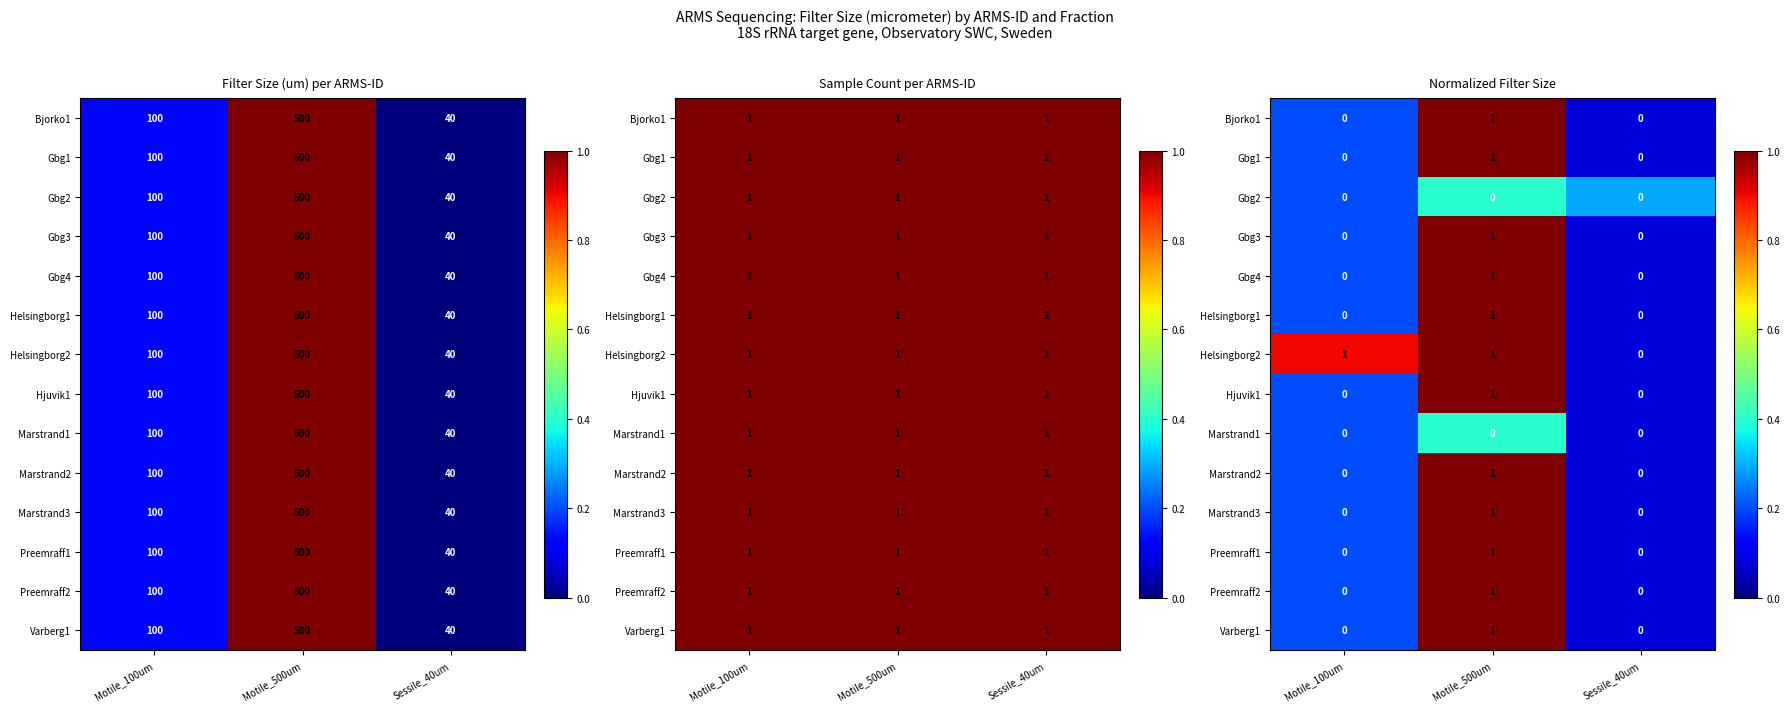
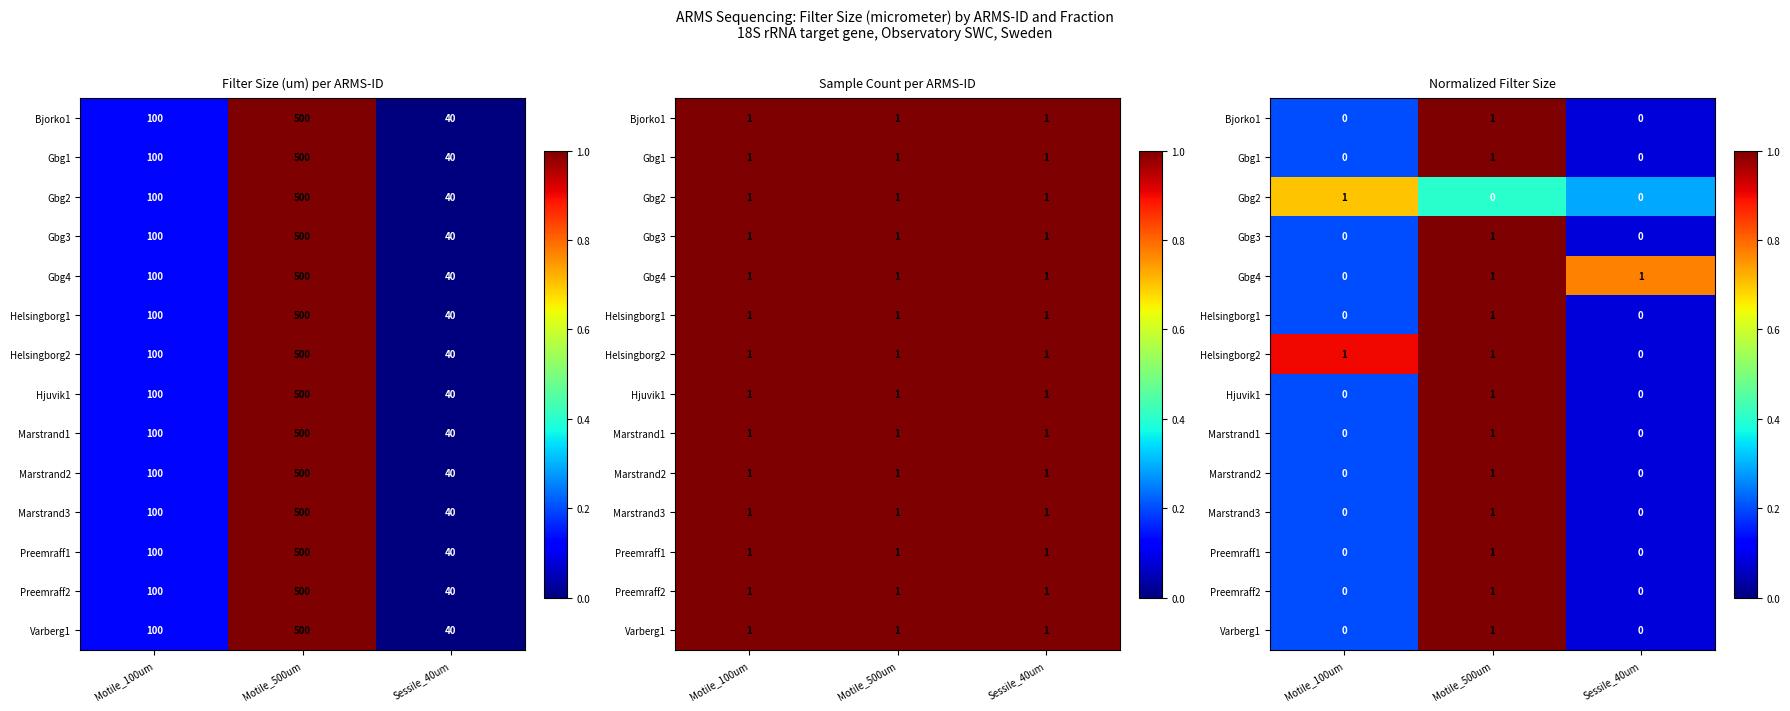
Normalized Filter Size, Gbg2, Motile_100um: 0 -> 1
Normalized Filter Size, Gbg4, Sessile_40um: 0 -> 1
Normalized Filter Size, Marstrand1, Motile_500um: 0 -> 1
